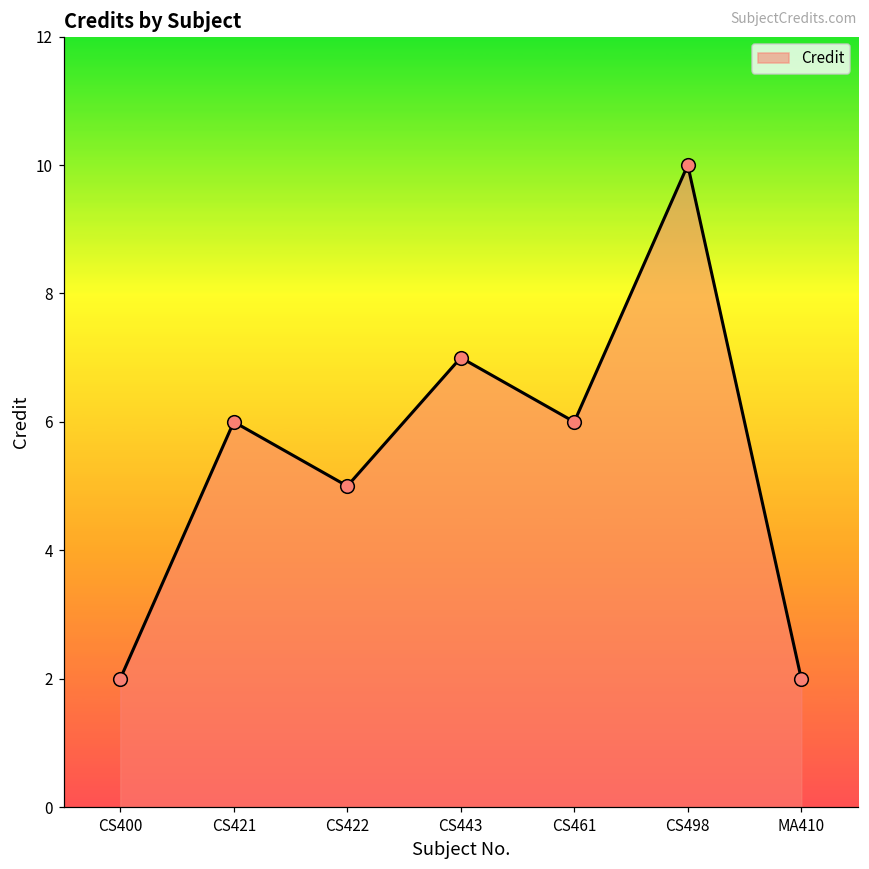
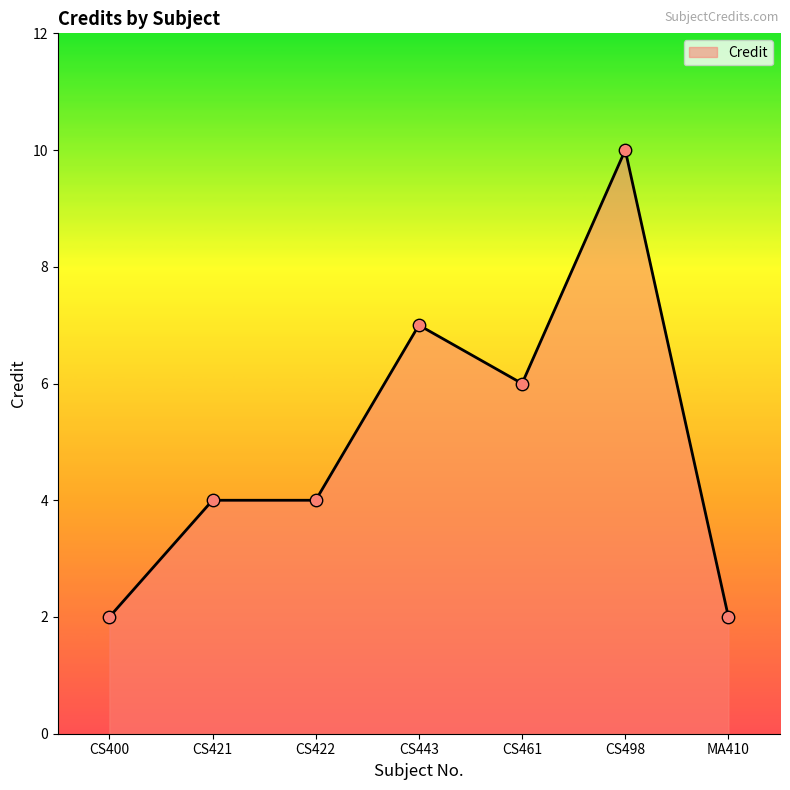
CS421: 6 -> 4
CS422: 5 -> 4
